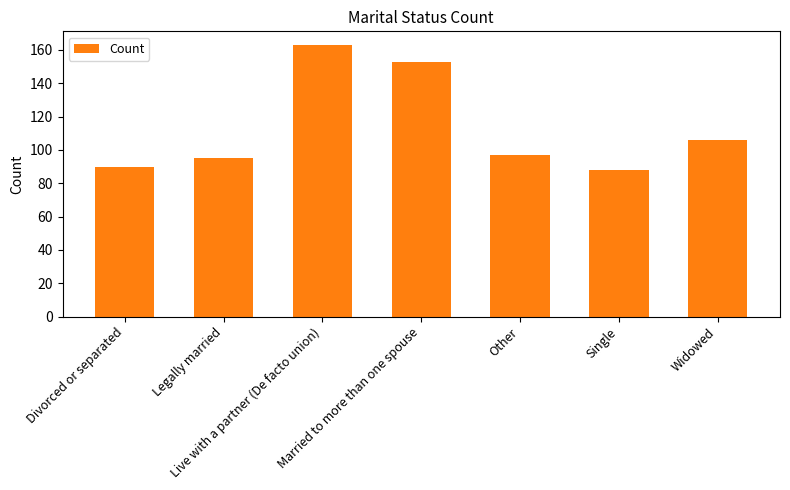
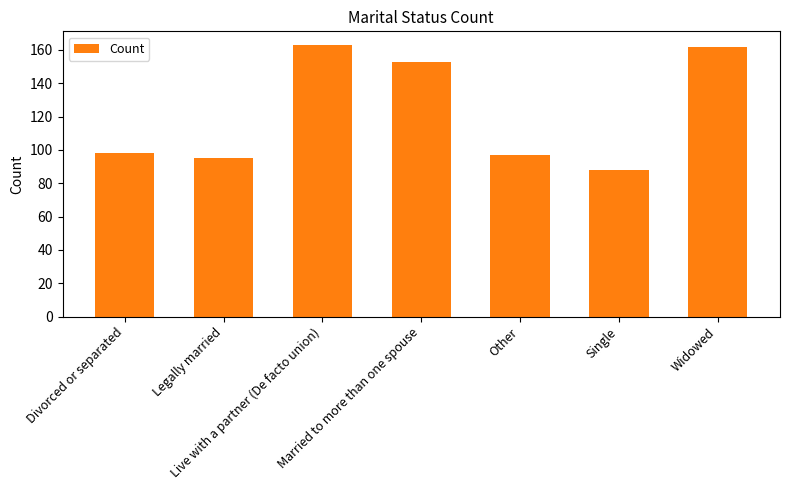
Divorced or separated: 90 -> 98
Widowed: 106 -> 162
